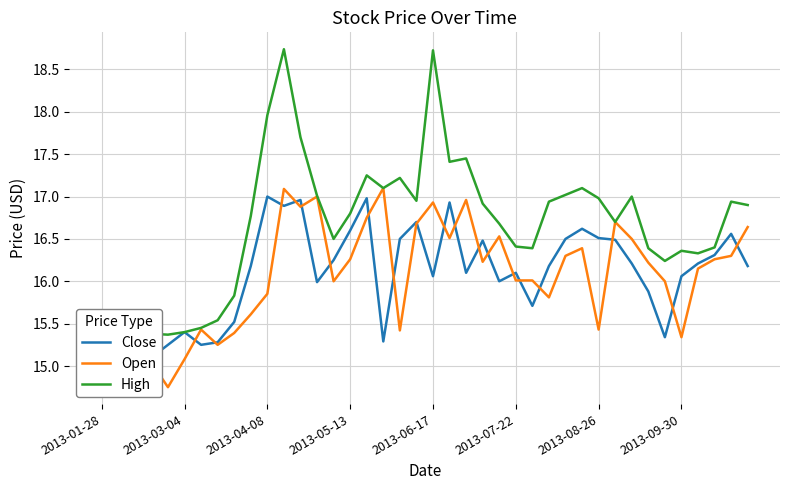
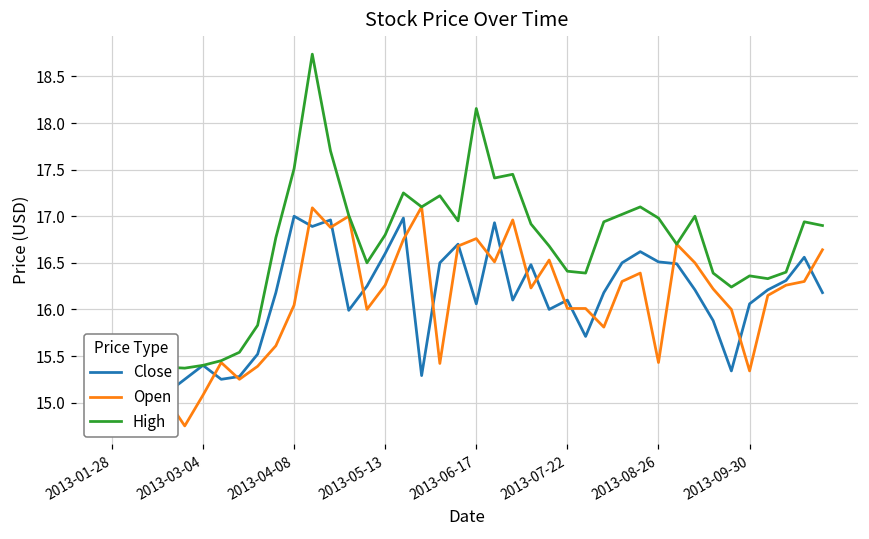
Open, 2013-04-08: 15.9 -> 16.0
High, 2013-04-08: 18.0 -> 17.5
Open, 2013-06-17: 16.9 -> 16.8
High, 2013-06-17: 18.7 -> 18.2
